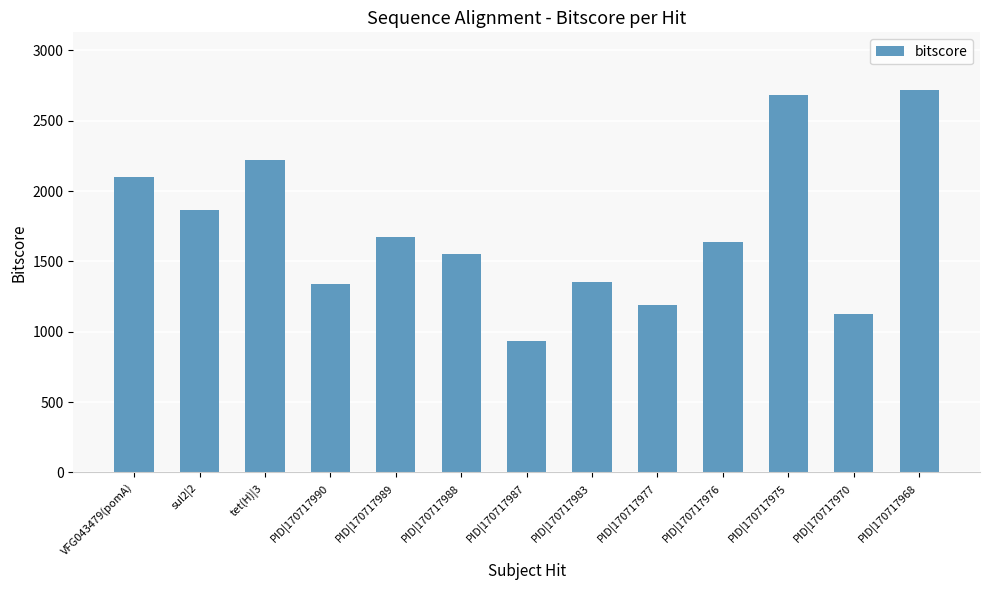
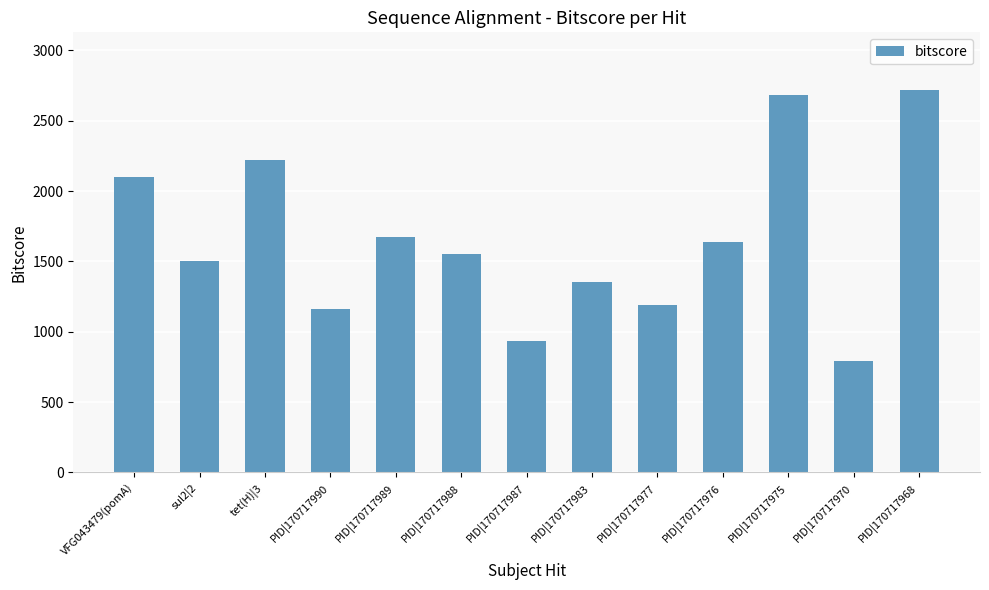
sul2|2: 1870 -> 1510
PID|170717990: 1340 -> 1160
PID|170717970: 1130 -> 790
